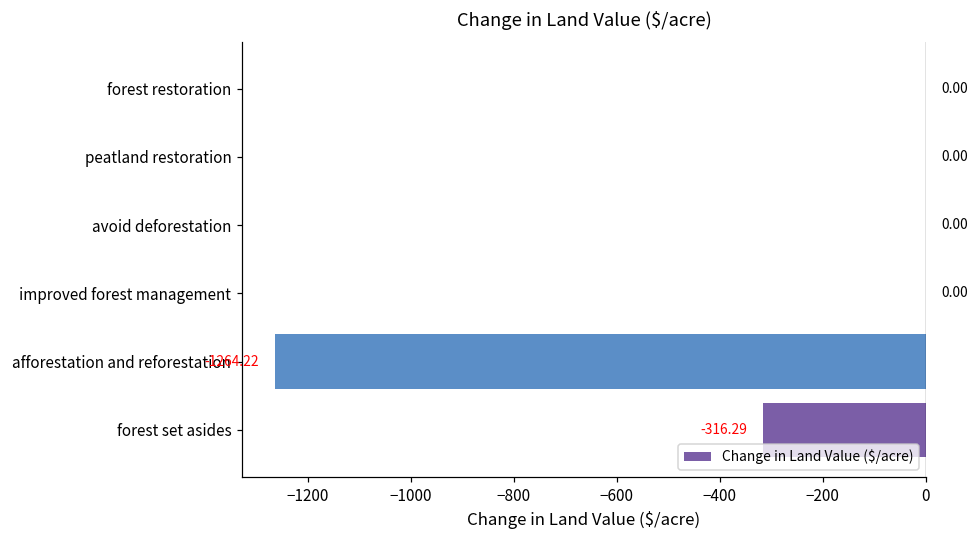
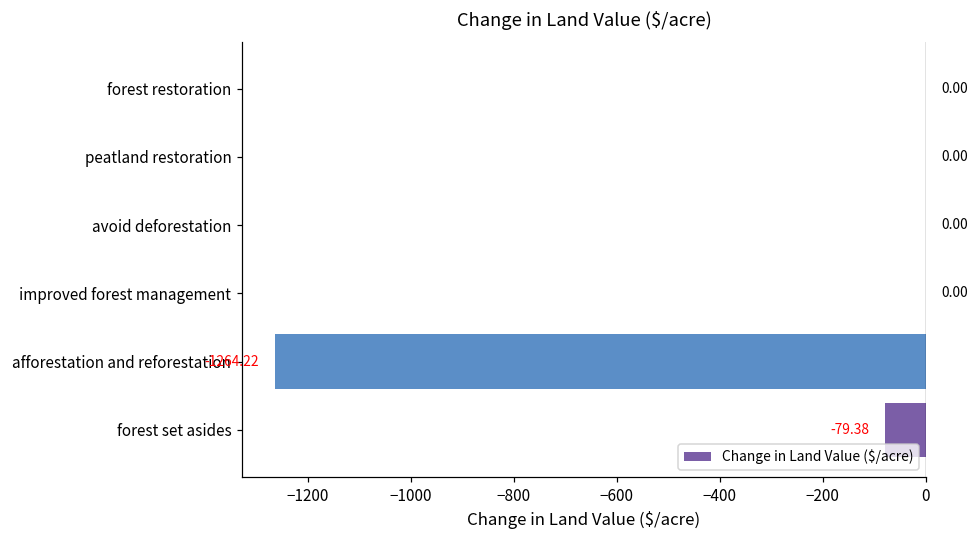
forest set asides: -316.29 -> -79.38
